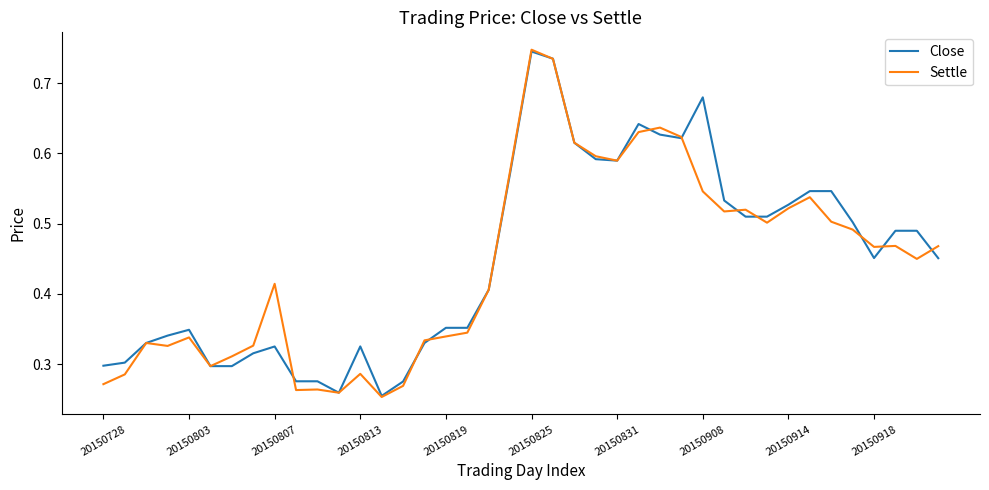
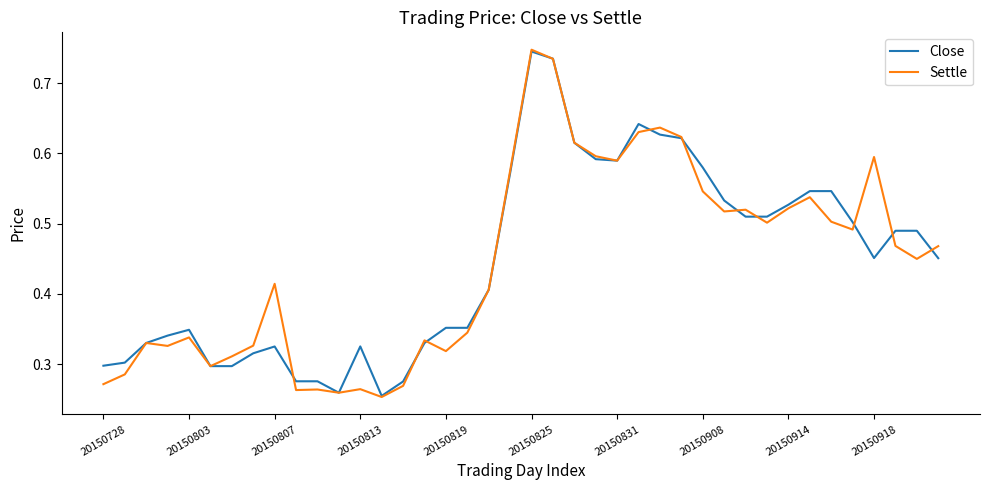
Settle, 20150813: 0.29 -> 0.26
Settle, 20150819: 0.34 -> 0.32
Close, 20150908: 0.68 -> 0.58
Settle, 20150918: 0.47 -> 0.60
